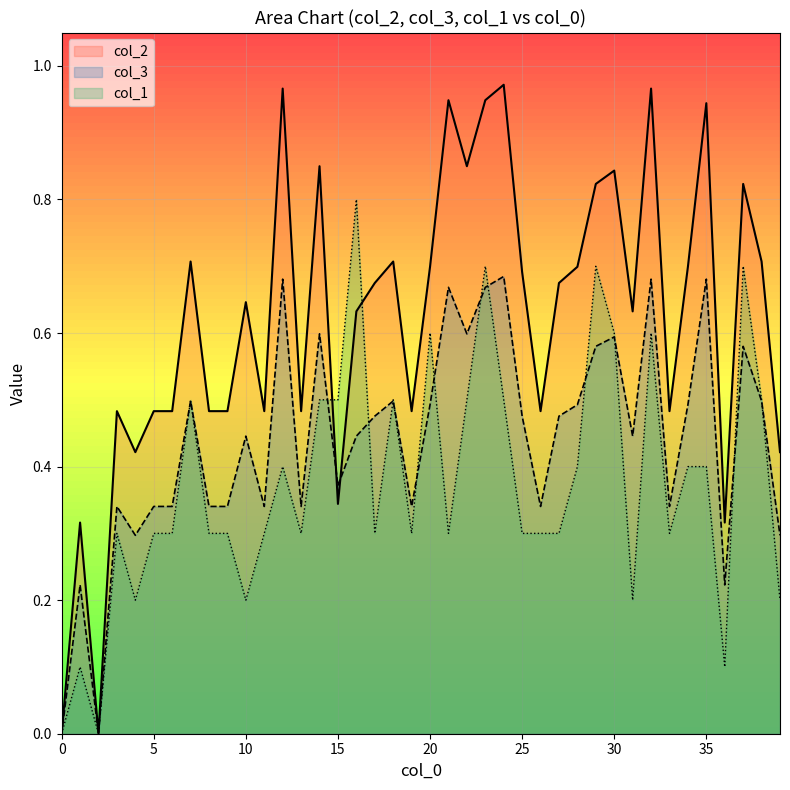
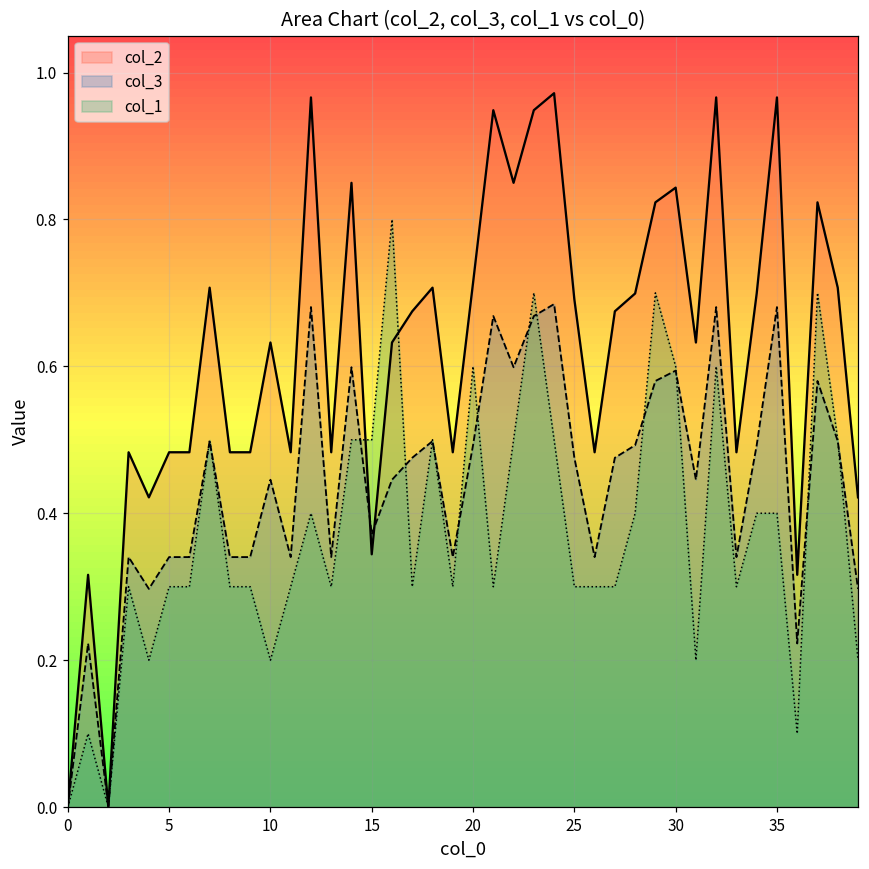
col_2, 10: 0.65 -> 0.63
col_2, 20: 0.70 -> 0.71
col_2, 35: 0.94 -> 0.97
